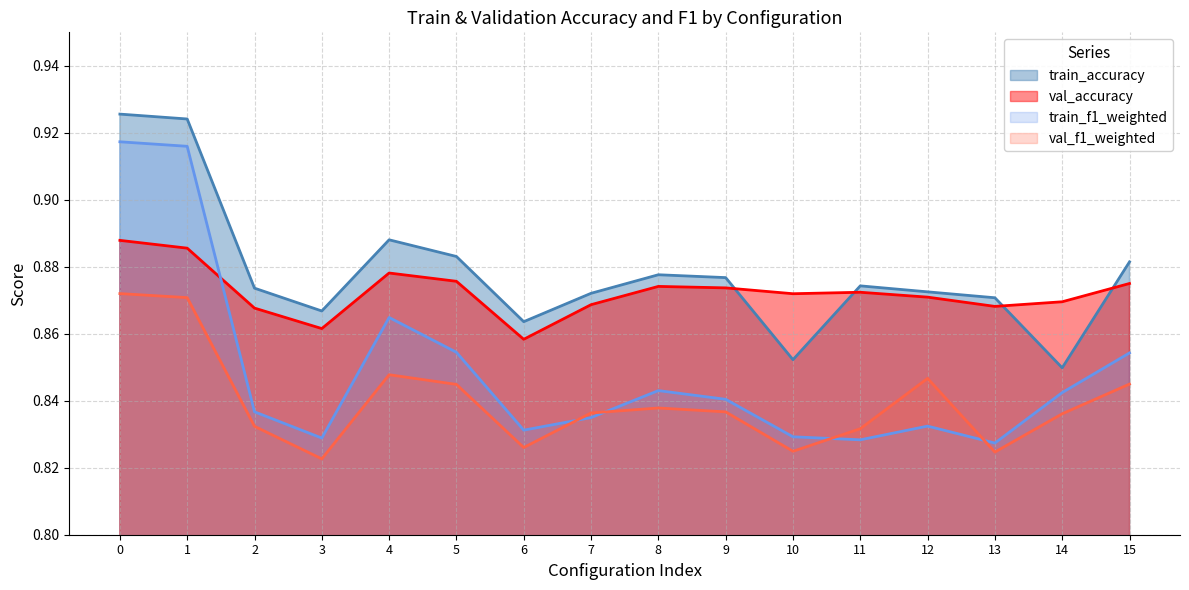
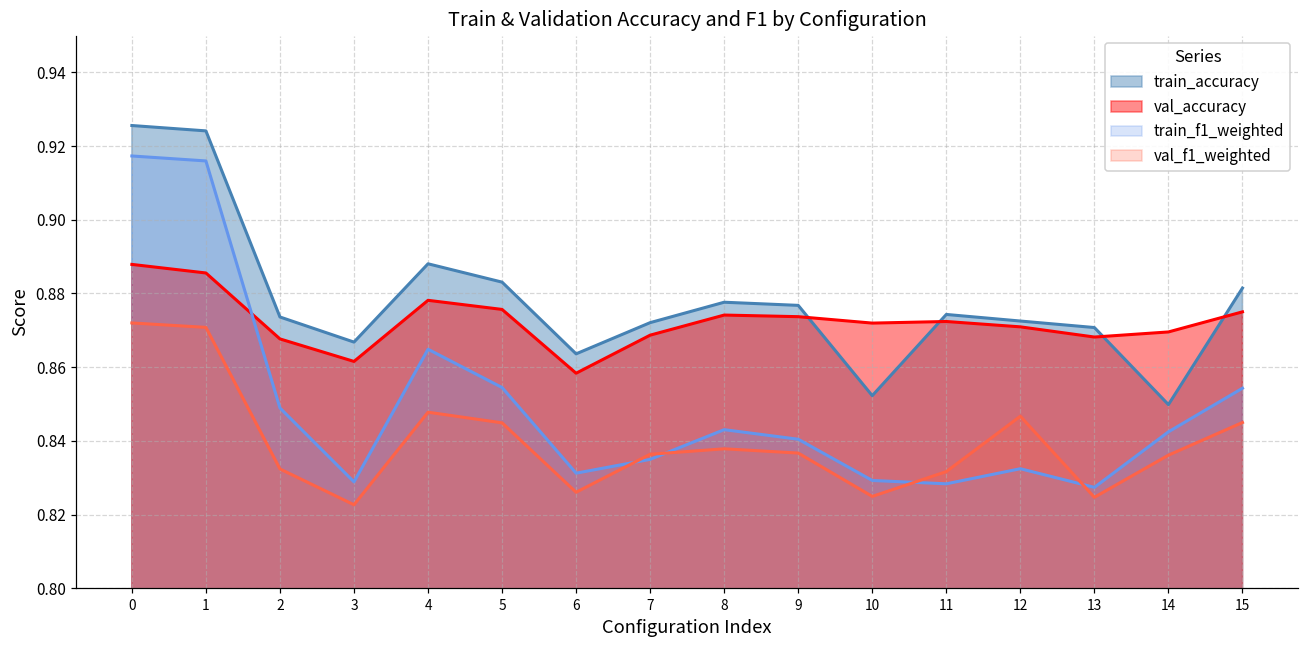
train_f1_weighted, 2: 0.837 -> 0.849
